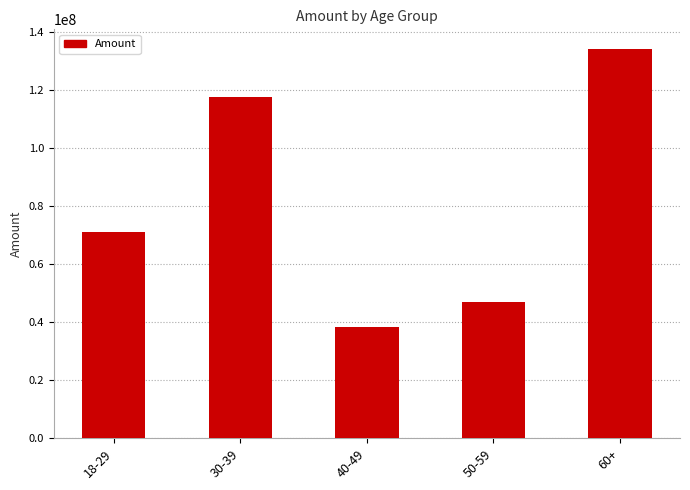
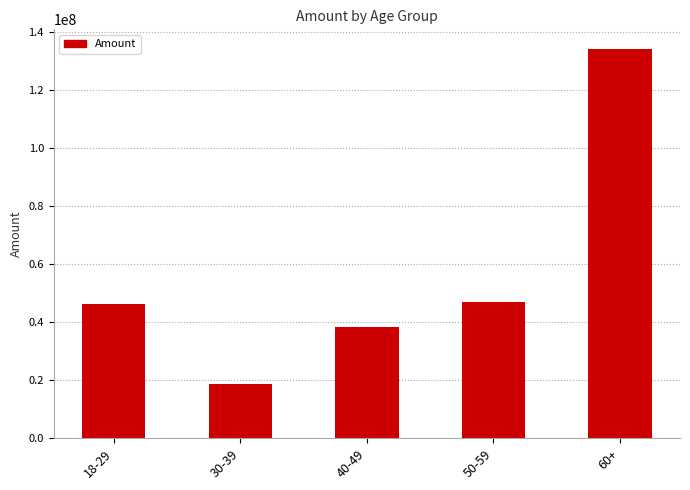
18-29: 71000000 -> 46000000
30-39: 117000000 -> 19000000
